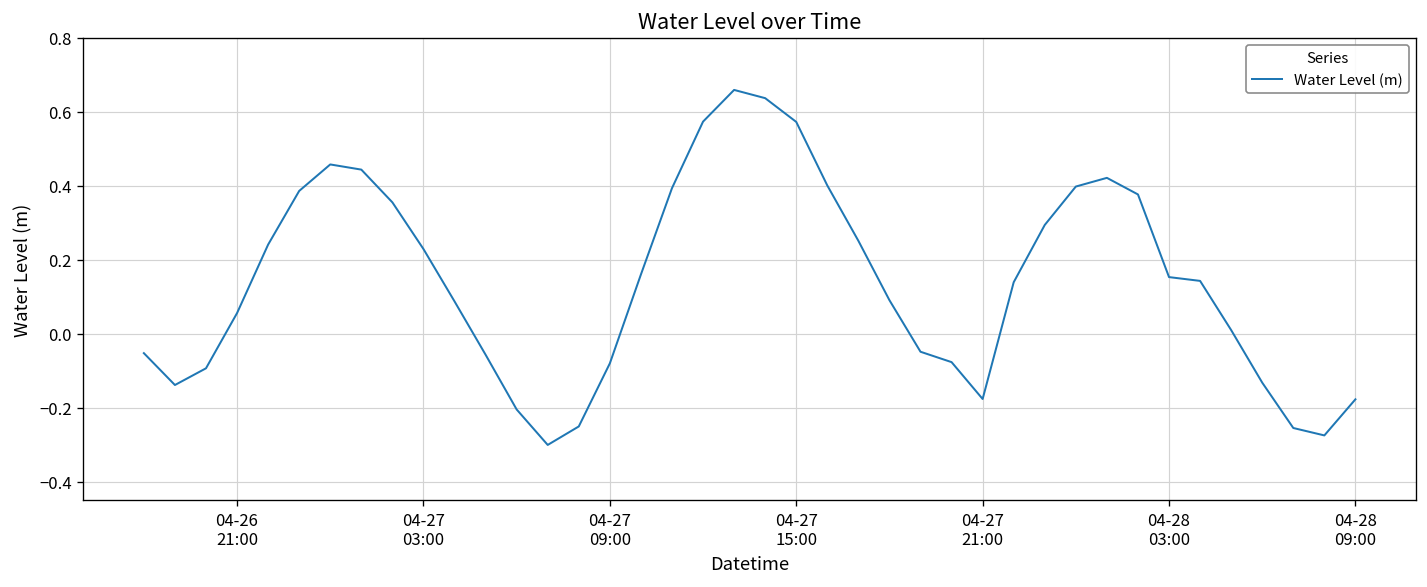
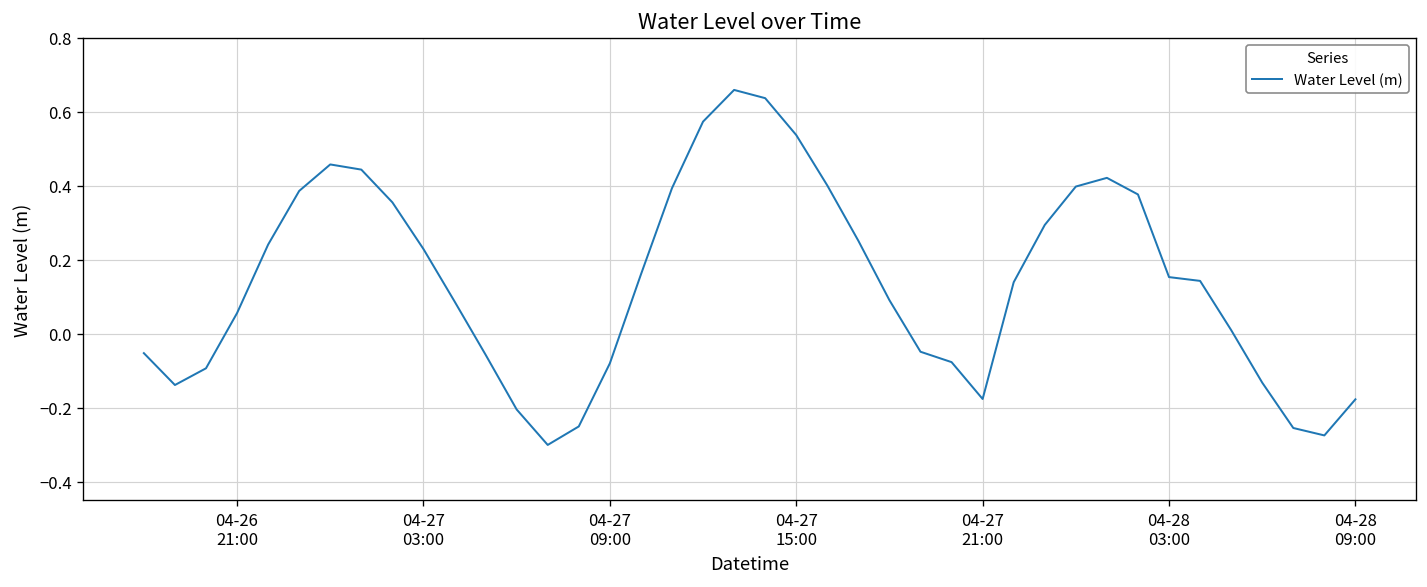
04-27 15:00: 0.57 -> 0.54
